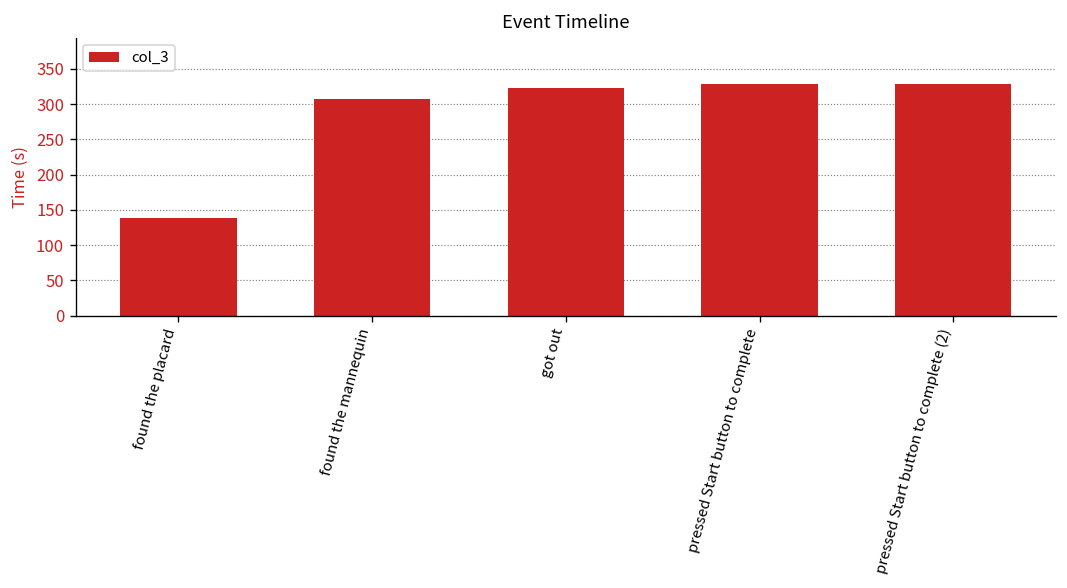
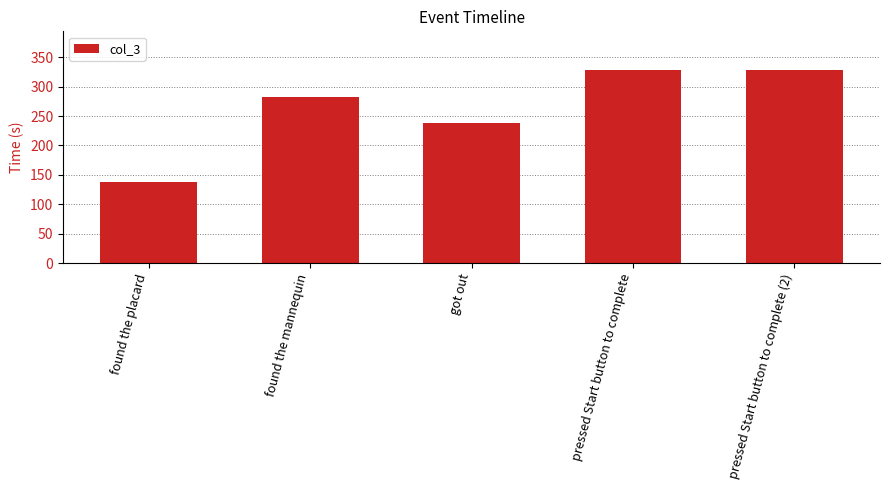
found the mannequin: 310 -> 280
got out: 320 -> 240
